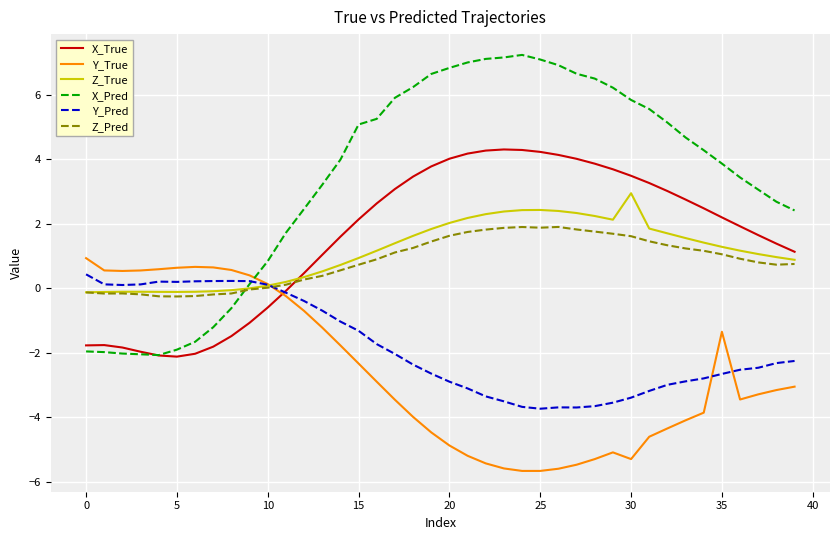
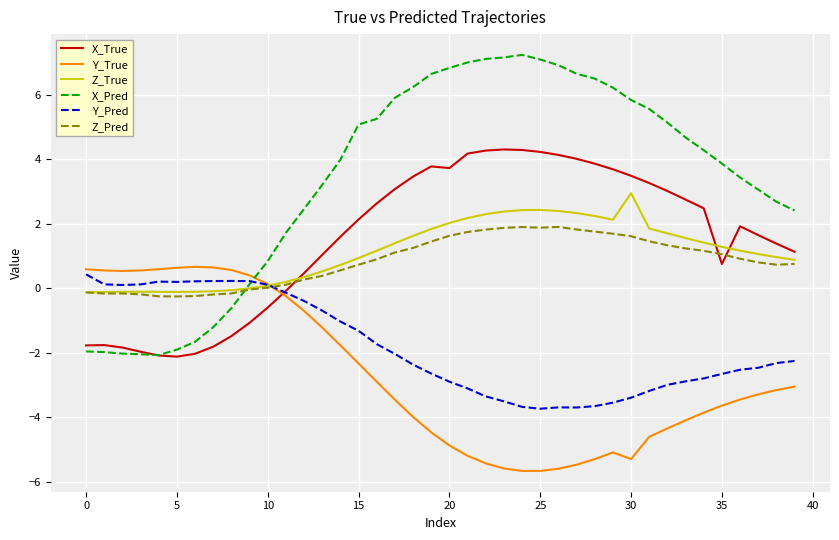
Y_True, 0: 0.9 -> 0.6
X_True, 20: 4.0 -> 3.7
X_True, 35: 2.2 -> 0.7
Y_True, 35: -1.4 -> -3.6
